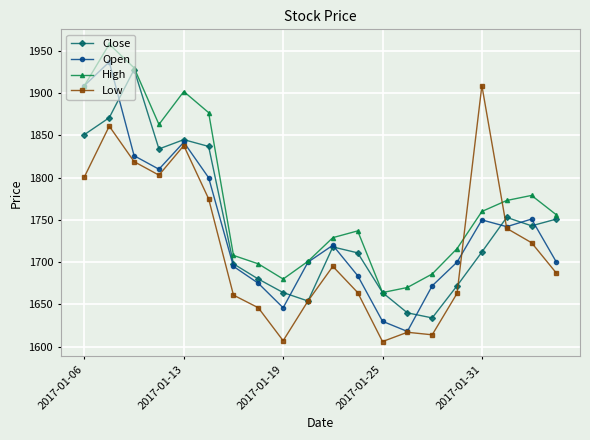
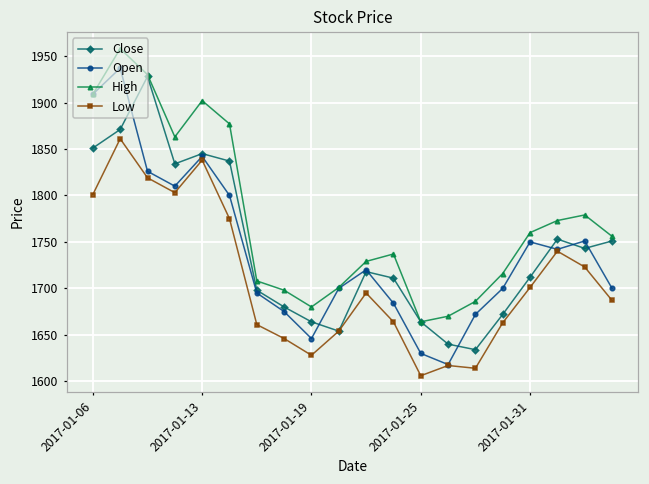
Low, 2017-01-19: 1610 -> 1630
Low, 2017-01-31: 1910 -> 1700
